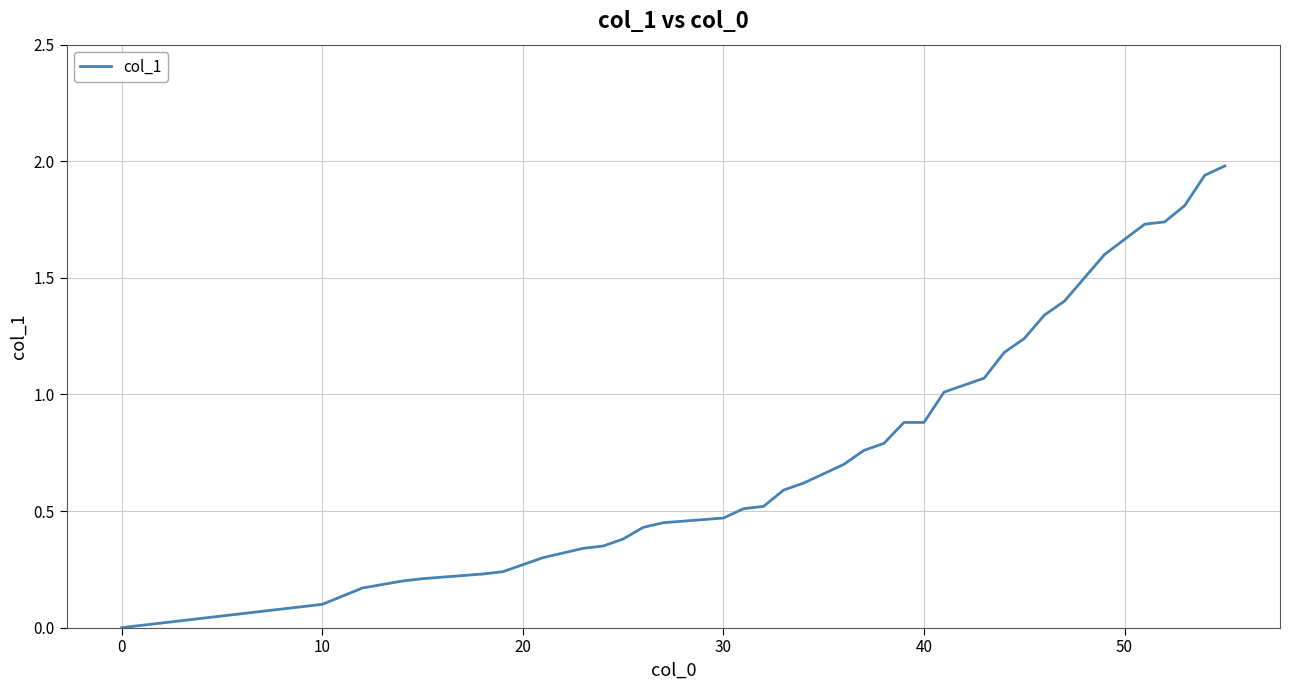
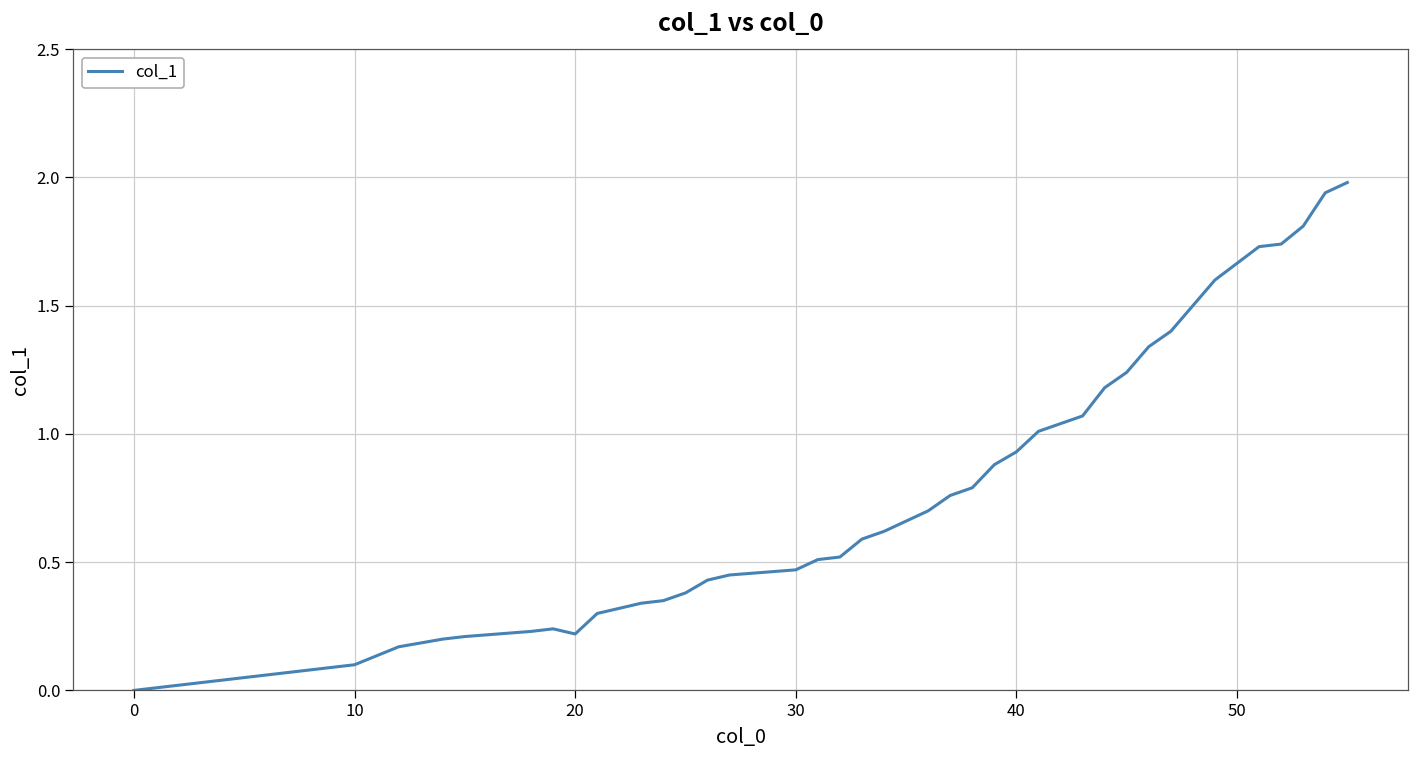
20: 0.27 -> 0.22
40: 0.88 -> 0.93
